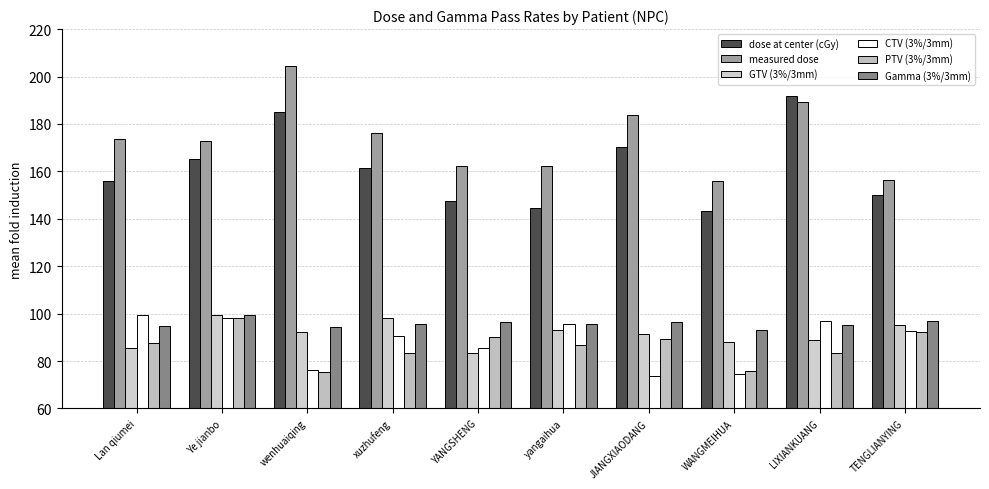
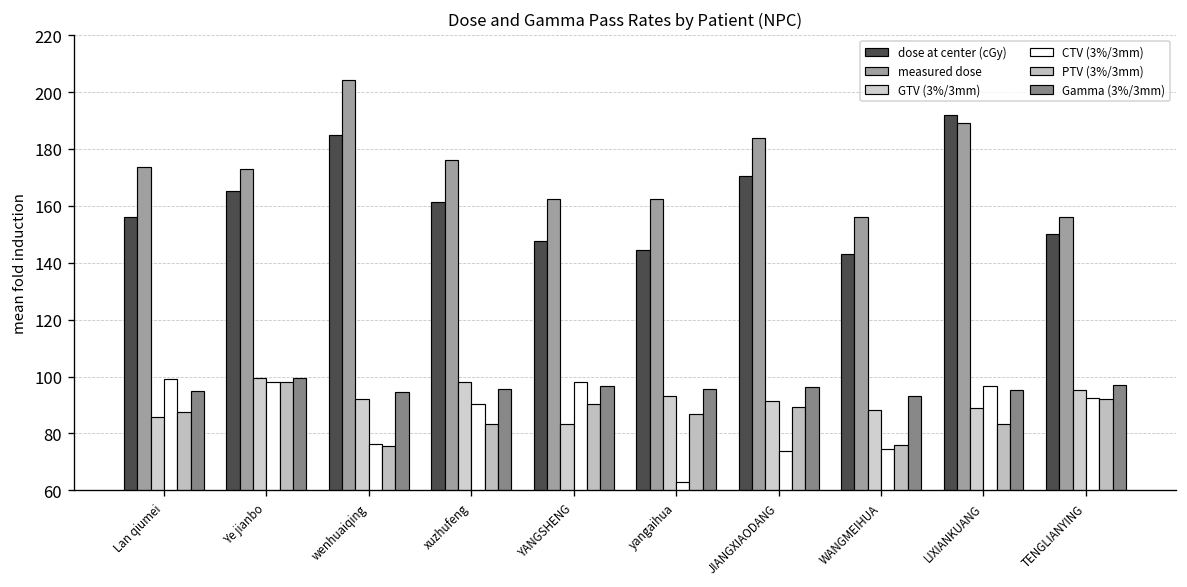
CTV (3%/3mm), YANGSHENG: 86 -> 98
CTV (3%/3mm), yangaihua: 96 -> 63
